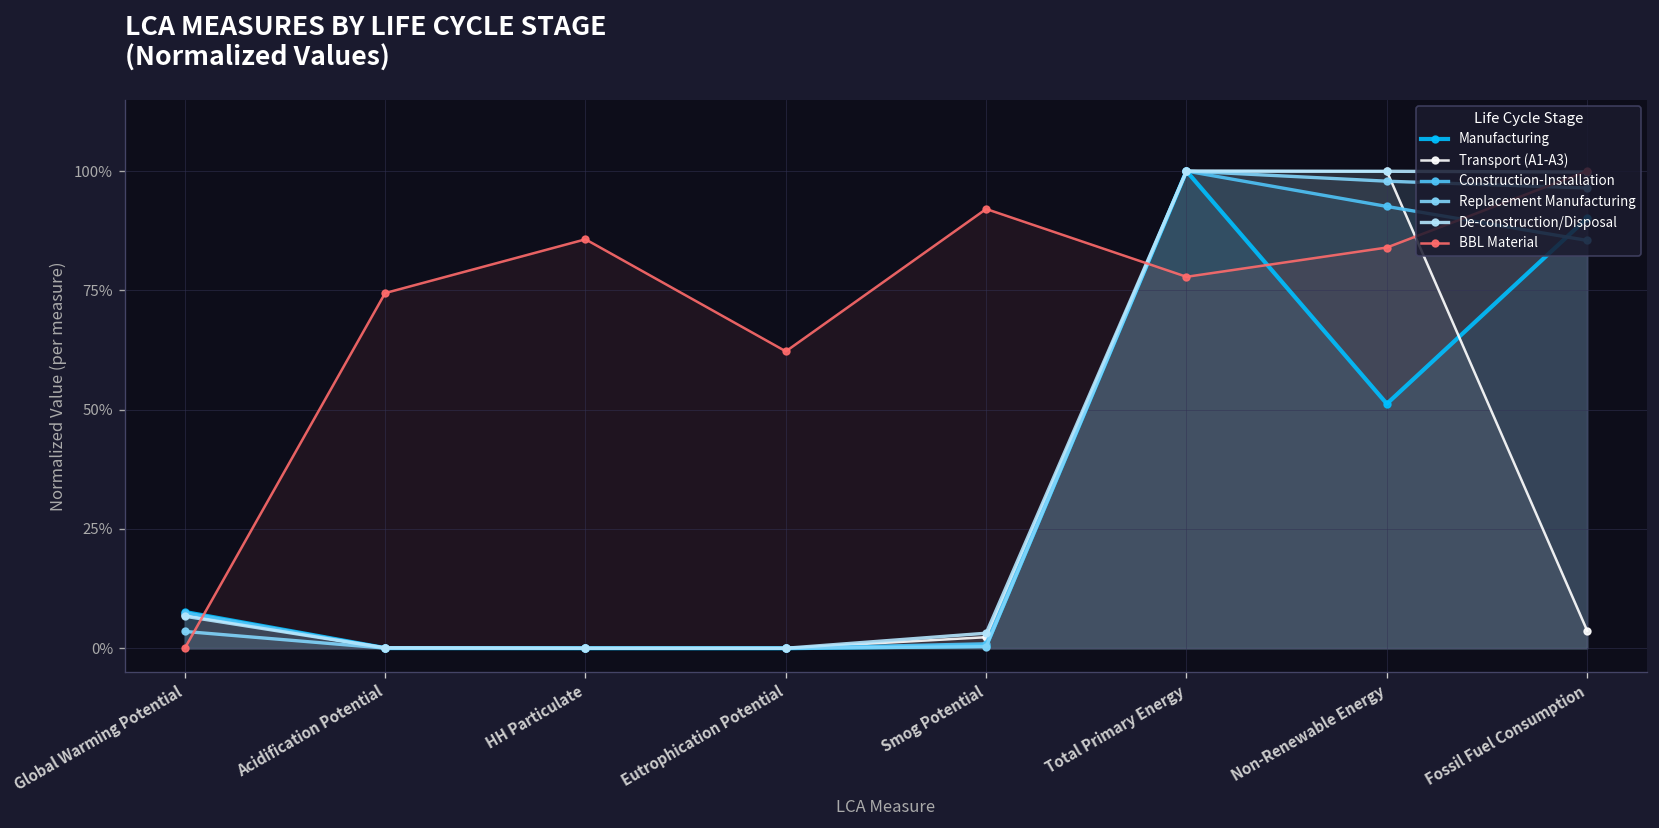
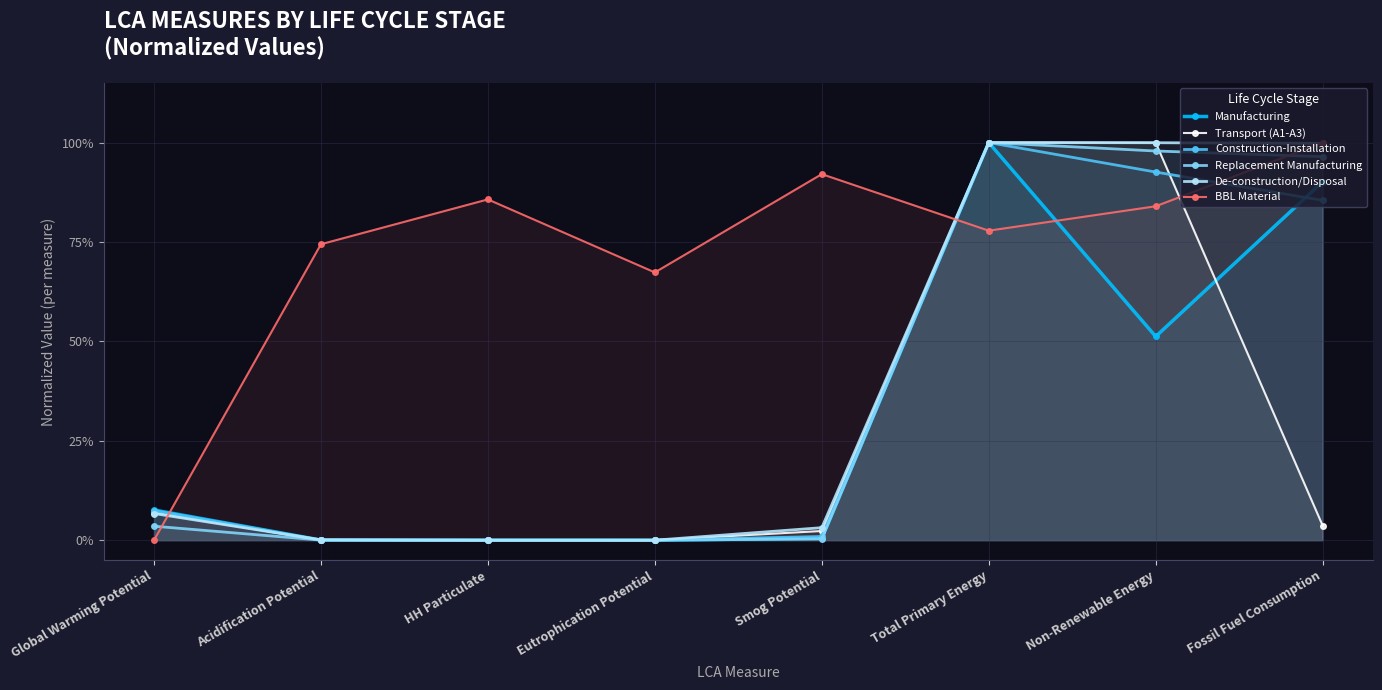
BBL Material, Eutrophication Potential: 62% -> 67%
